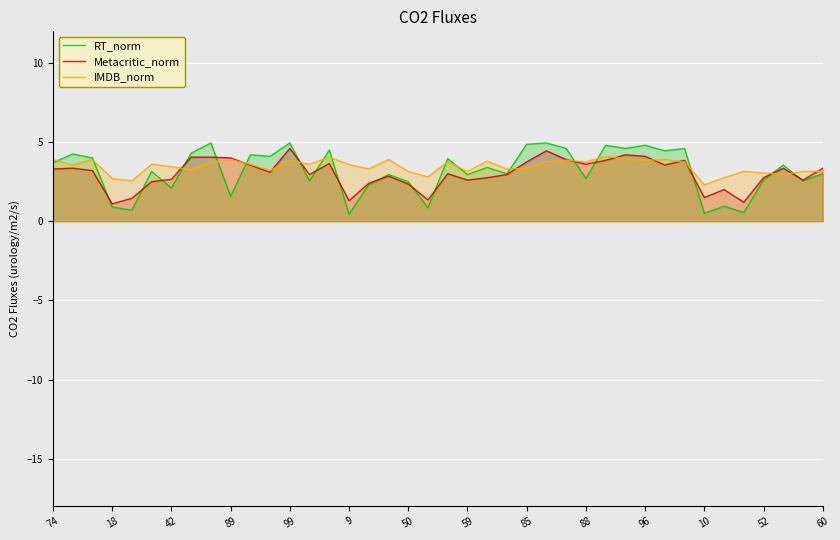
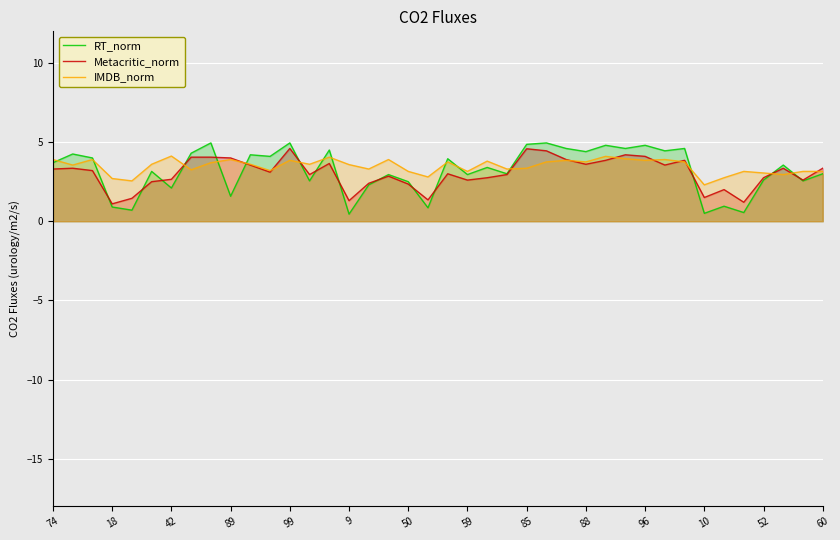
IMDB_norm, 42: 3.5 -> 4.1
Metacritic_norm, 85: 3.8 -> 4.6
RT_norm, 88: 2.7 -> 4.4
